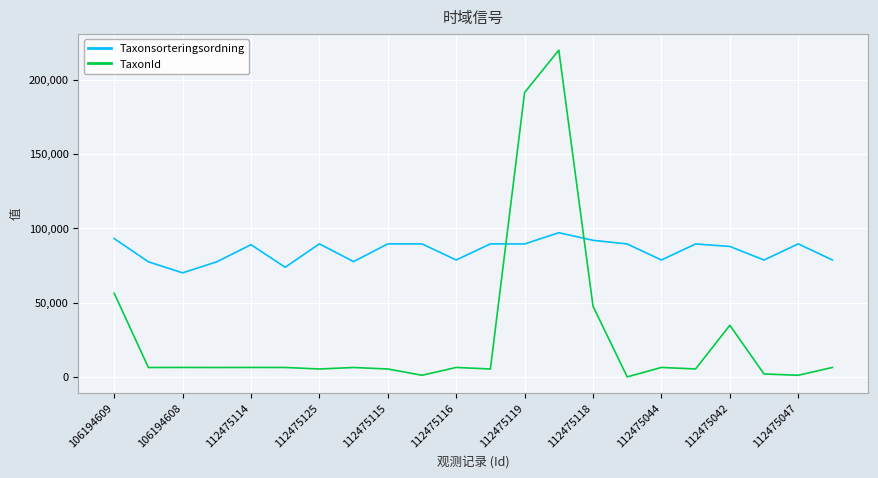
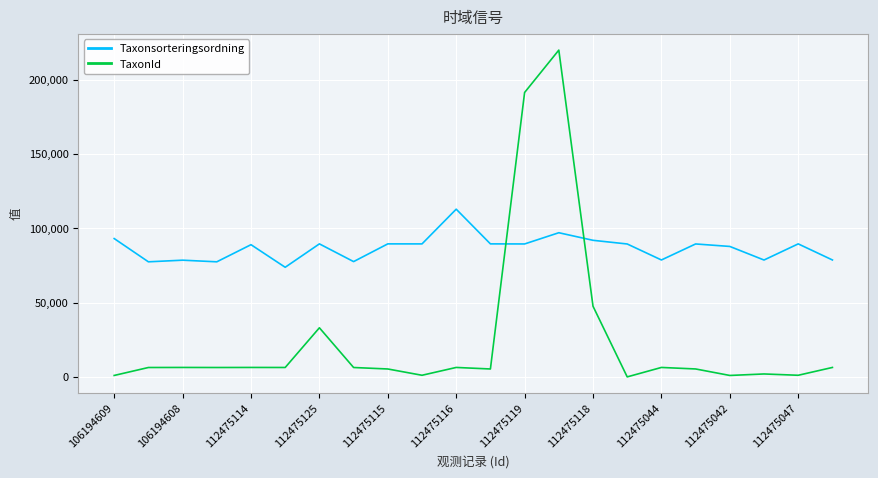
TaxonId, 106194609: 56,000 -> 1,000
Taxonsorteringsordning, 106194608: 70,000 -> 79,000
TaxonId, 112475125: 5,000 -> 33,000
Taxonsorteringsordning, 112475116: 79,000 -> 113,000
TaxonId, 112475042: 35,000 -> 1,000
